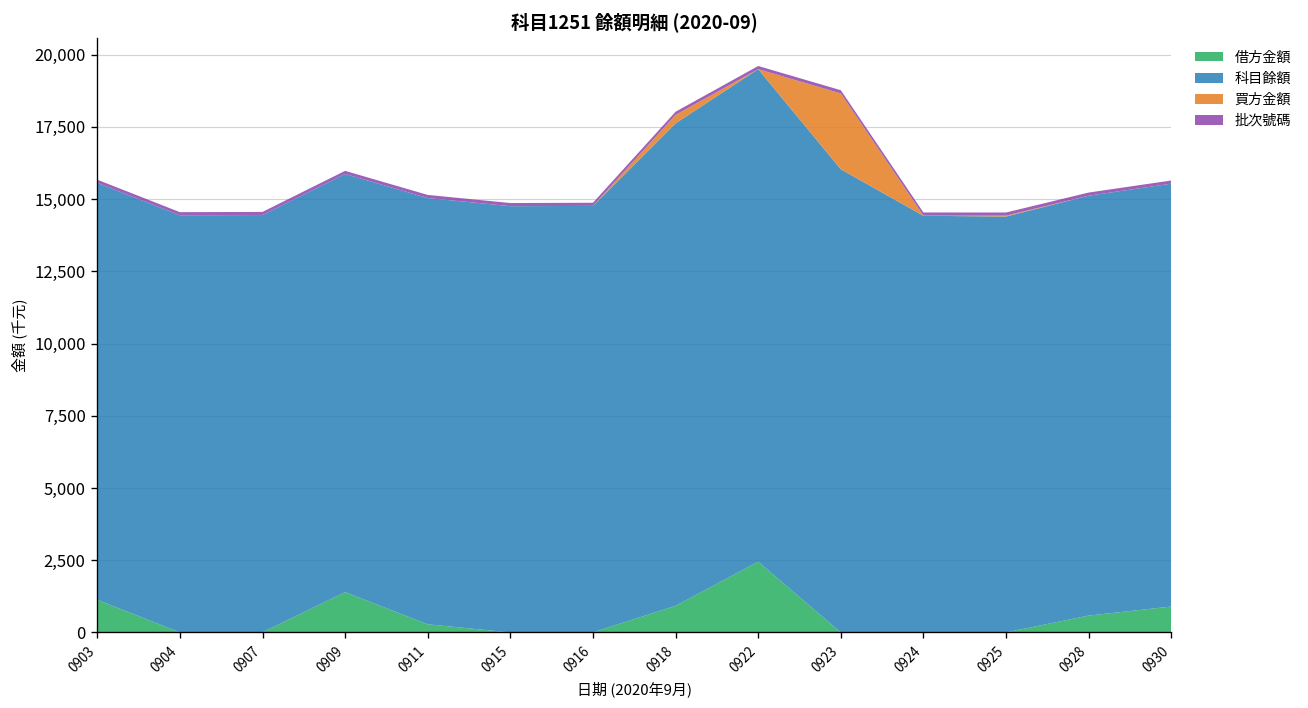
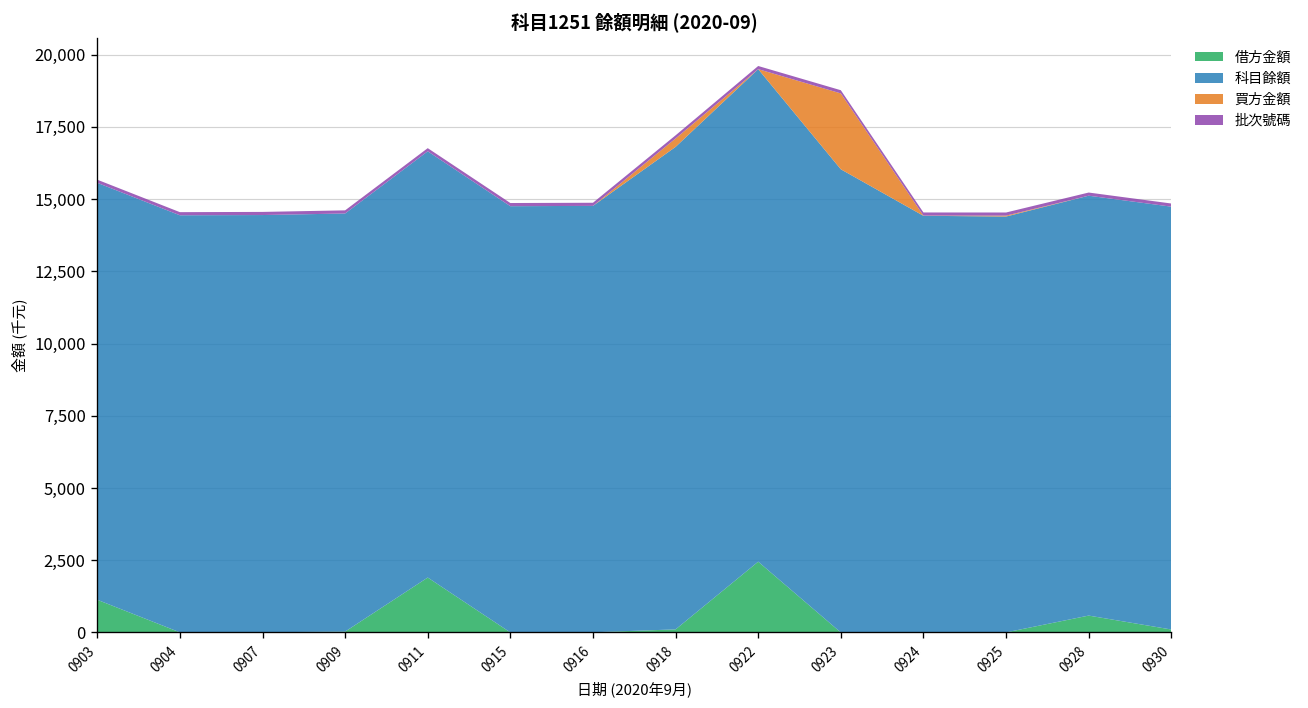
借方金額, 0909: 1,400 -> 0
借方金額, 0911: 300 -> 1,900
借方金額, 0918: 900 -> 100
借方金額, 0930: 900 -> 100
